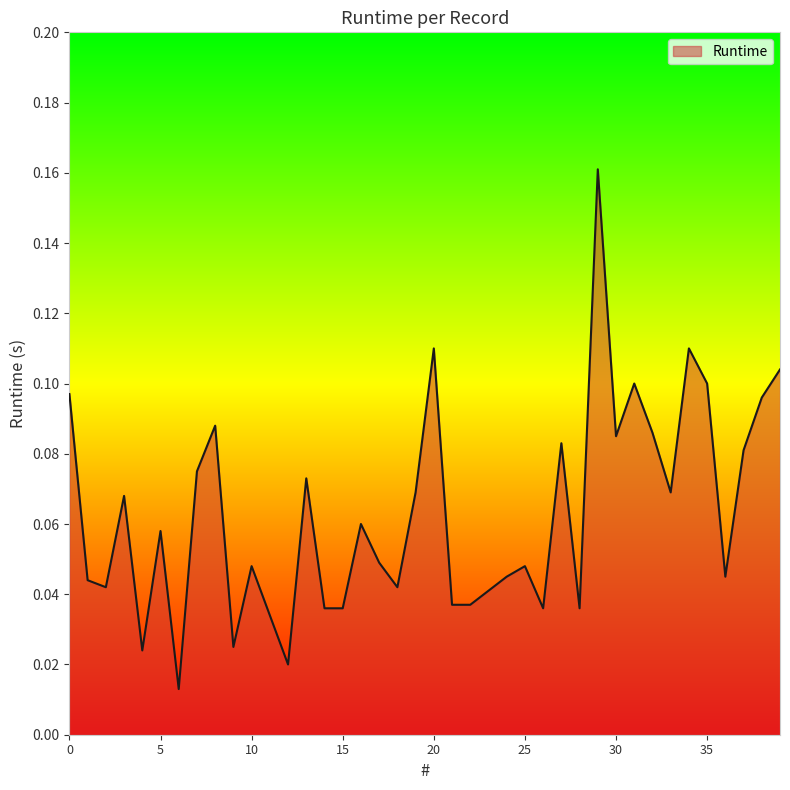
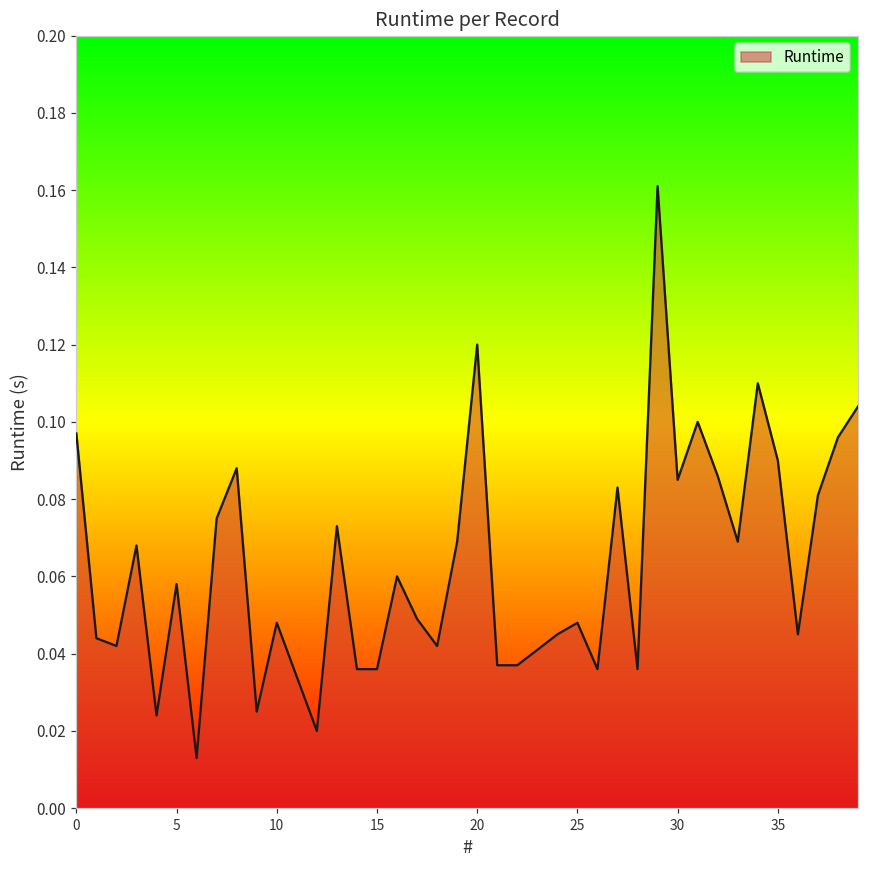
20: 0.11 -> 0.12
35: 0.10 -> 0.09
